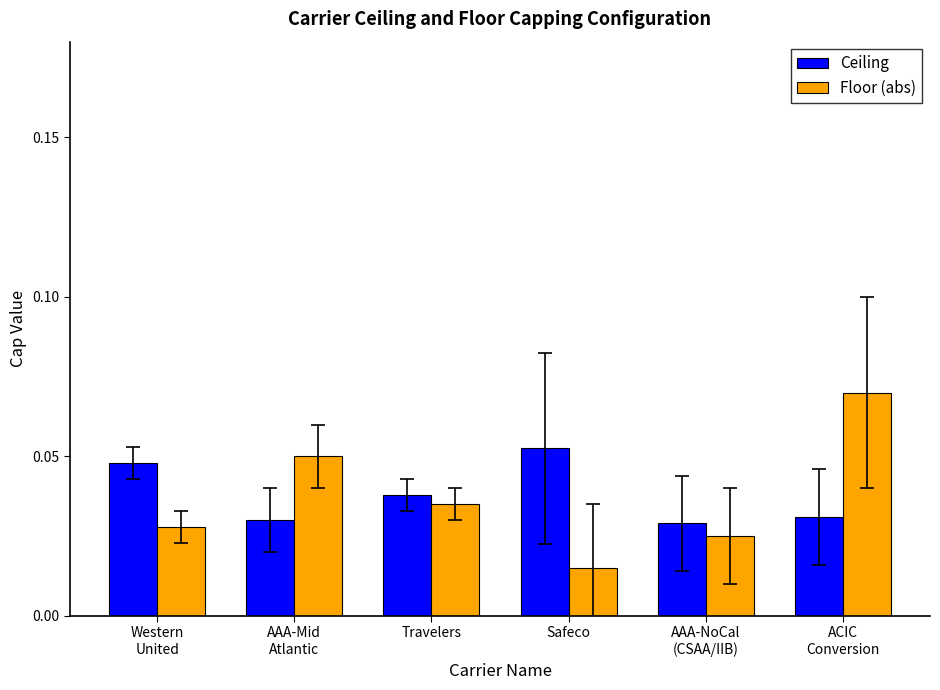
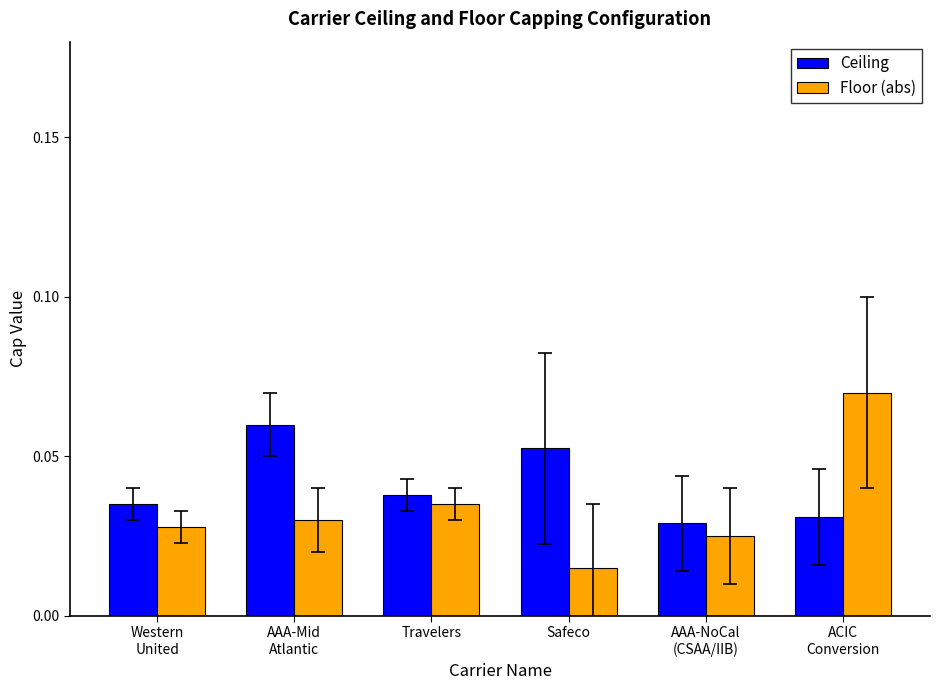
Ceiling, Western United: 0.048 -> 0.035
Ceiling, AAA-Mid Atlantic: 0.03 -> 0.06
Floor (abs), AAA-Mid Atlantic: 0.050 -> 0.030
